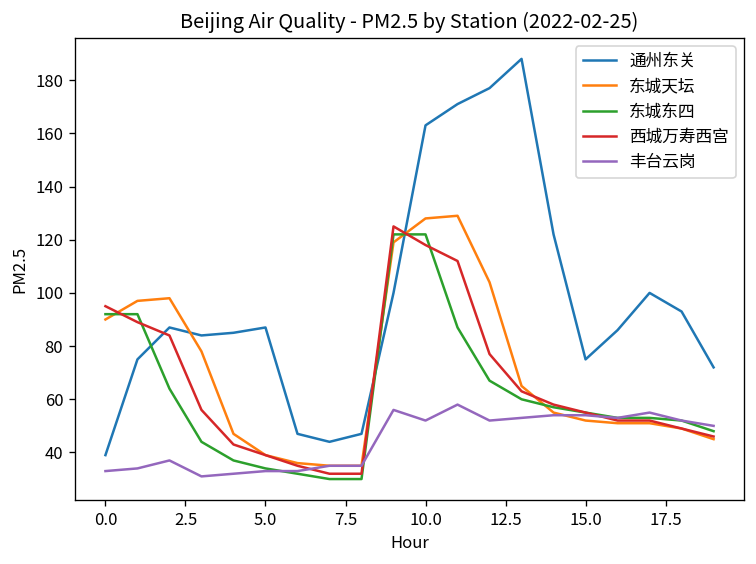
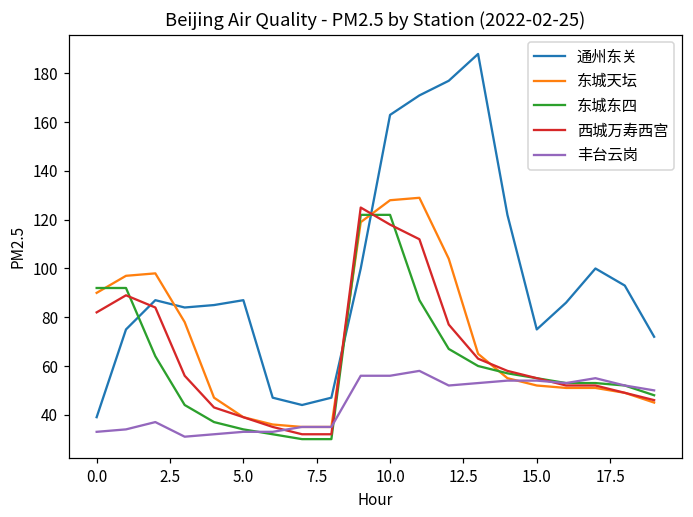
西城万寿西宫, 0.0: 95 -> 82
丰台云岗, 10.0: 52 -> 56
